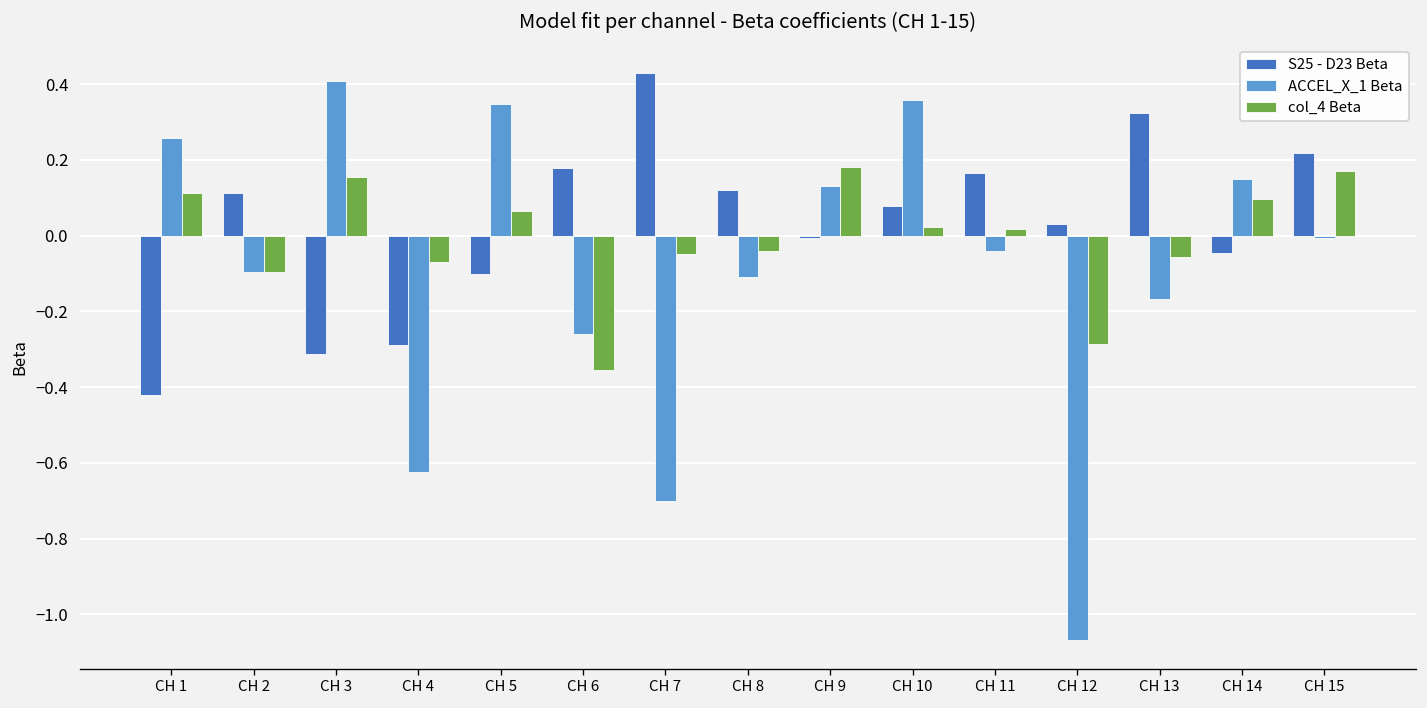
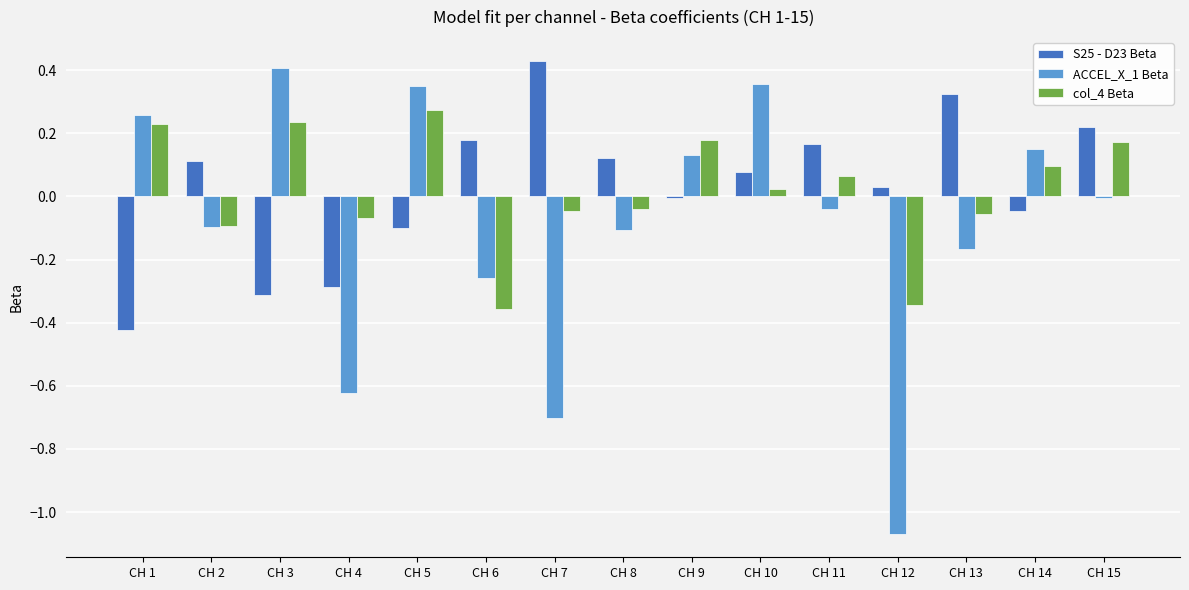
col_4 Beta, CH 1: 0.11 -> 0.23
col_4 Beta, CH 3: 0.15 -> 0.24
col_4 Beta, CH 5: 0.07 -> 0.27
col_4 Beta, CH 11: 0.02 -> 0.07
col_4 Beta, CH 12: -0.29 -> -0.35
